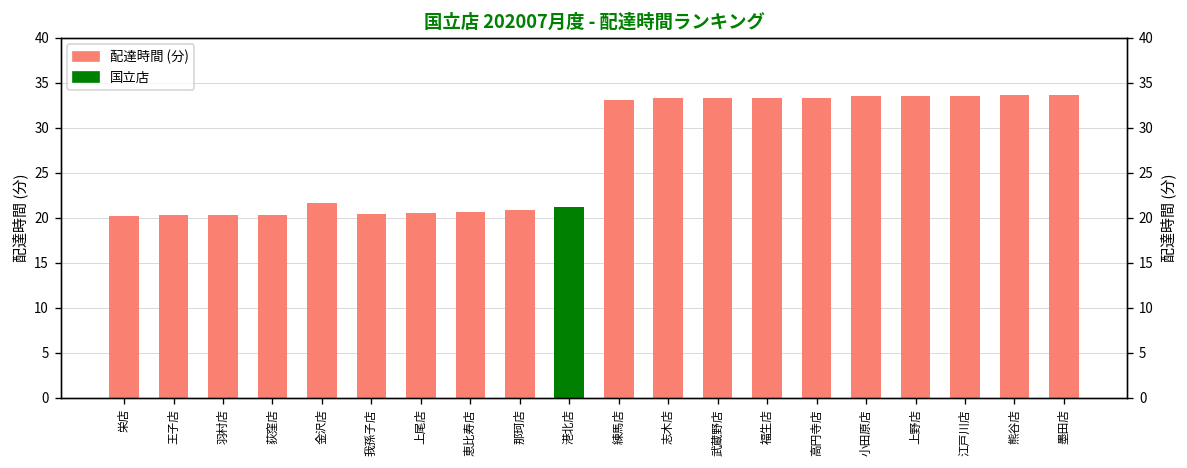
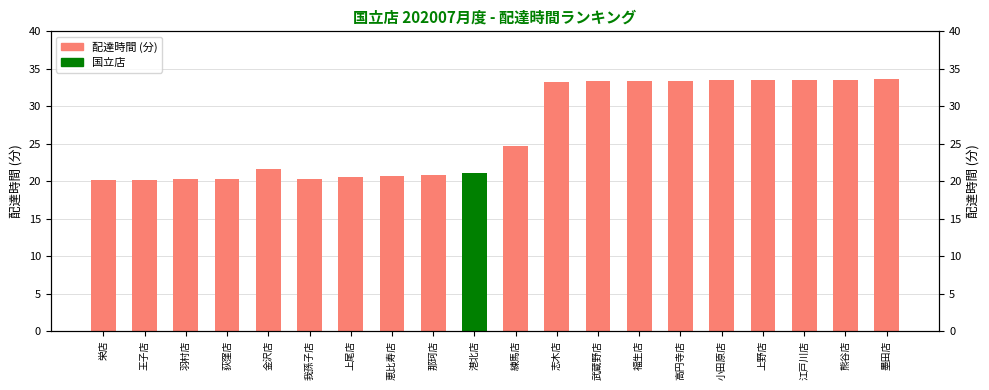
練馬店: 33 -> 25
